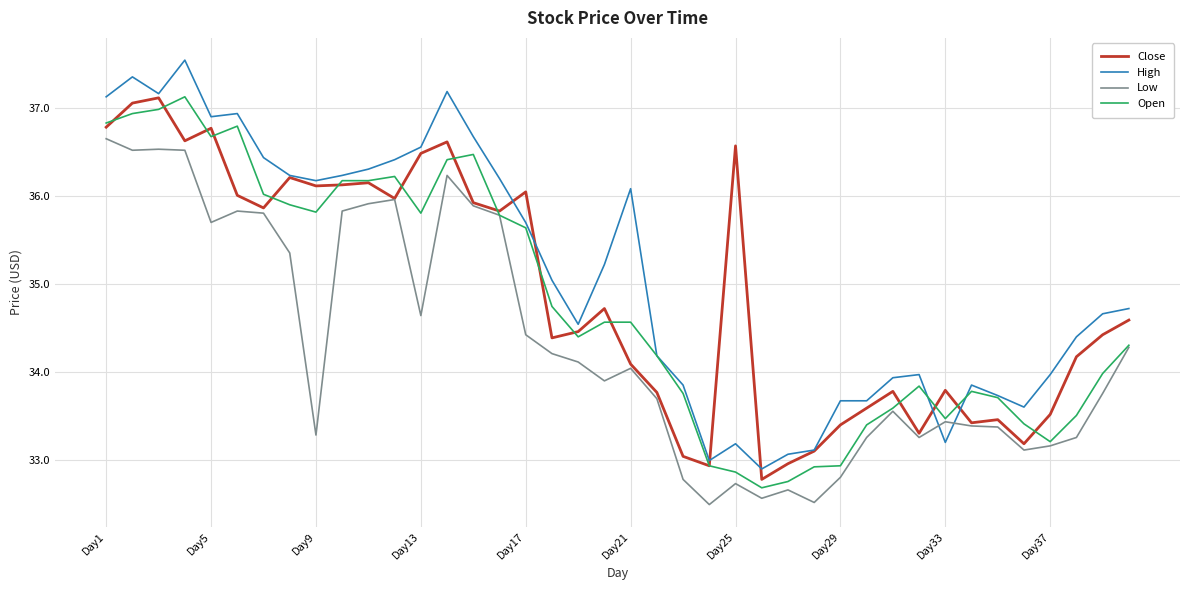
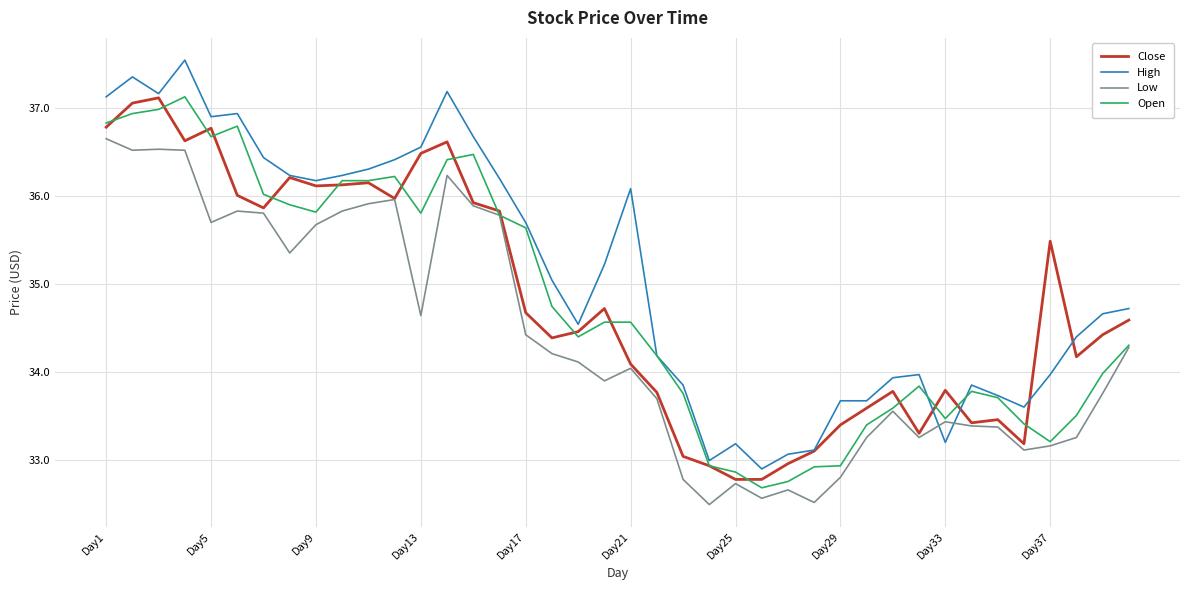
Low, Day9: 33.3 -> 35.7
Close, Day17: 36.0 -> 34.7
Close, Day25: 36.6 -> 32.8
Close, Day37: 33.5 -> 35.5
